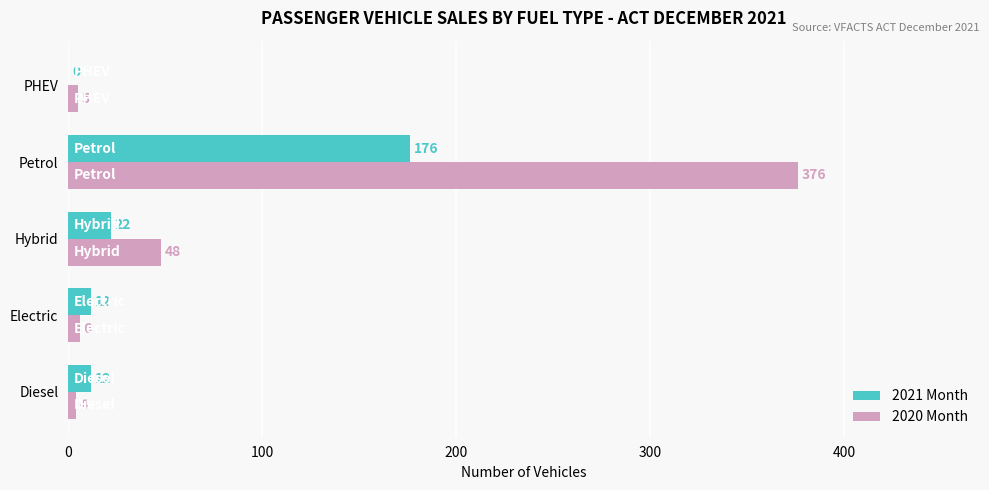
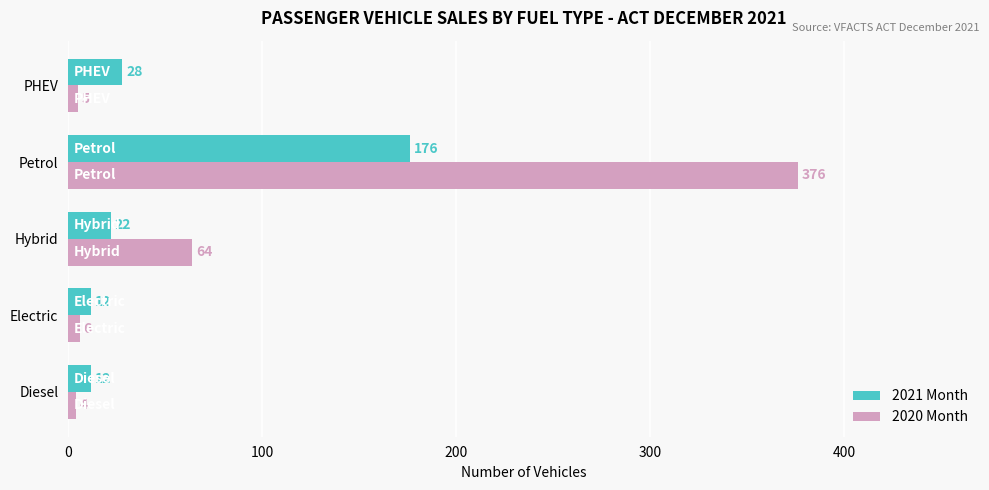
2021 Month, PHEV: 0 -> 28
2020 Month, Hybrid: 48 -> 64
